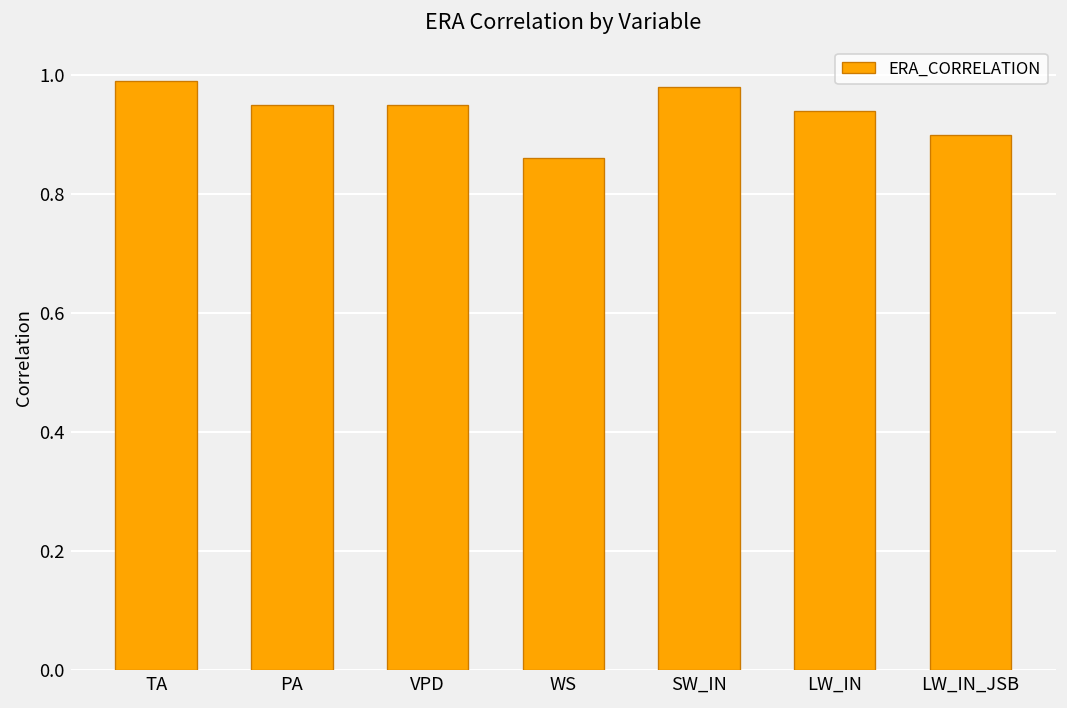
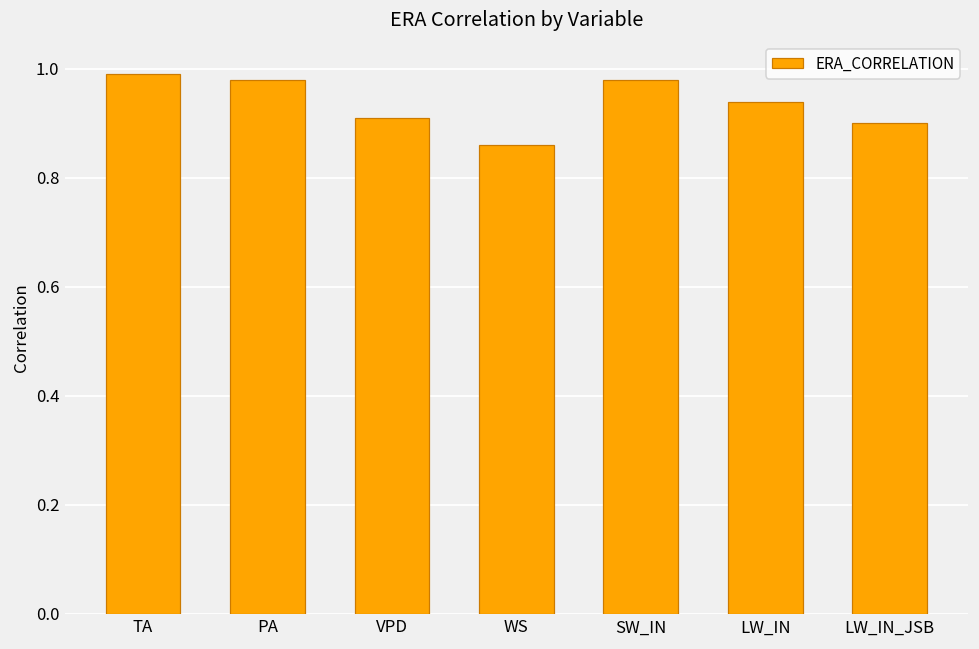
PA: 0.95 -> 0.98
VPD: 0.95 -> 0.91
